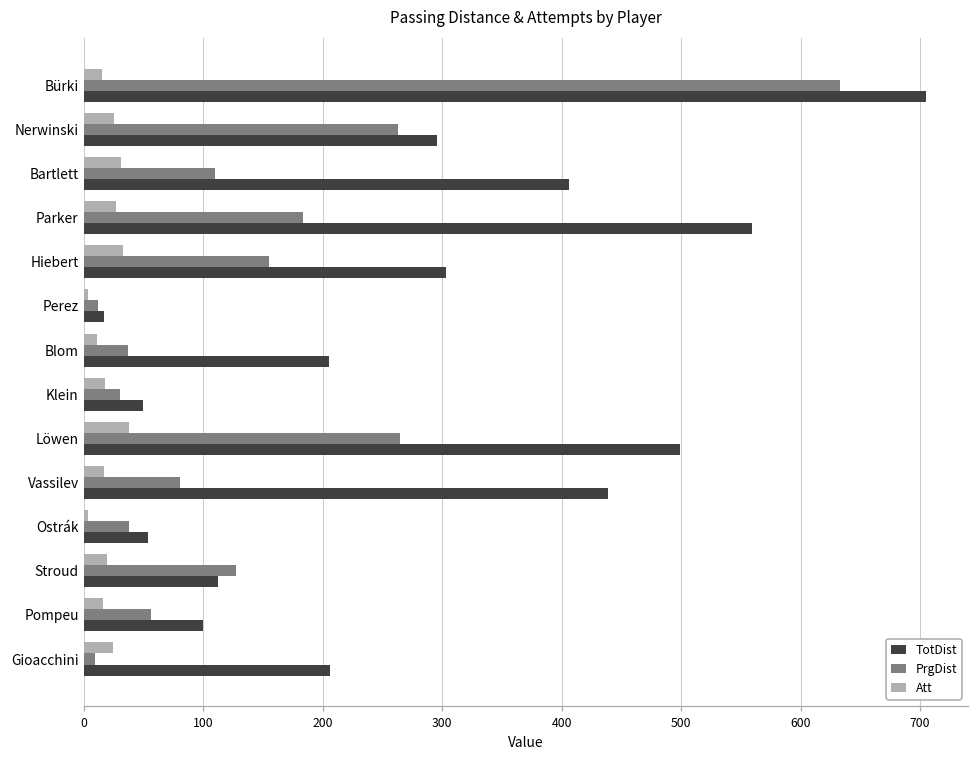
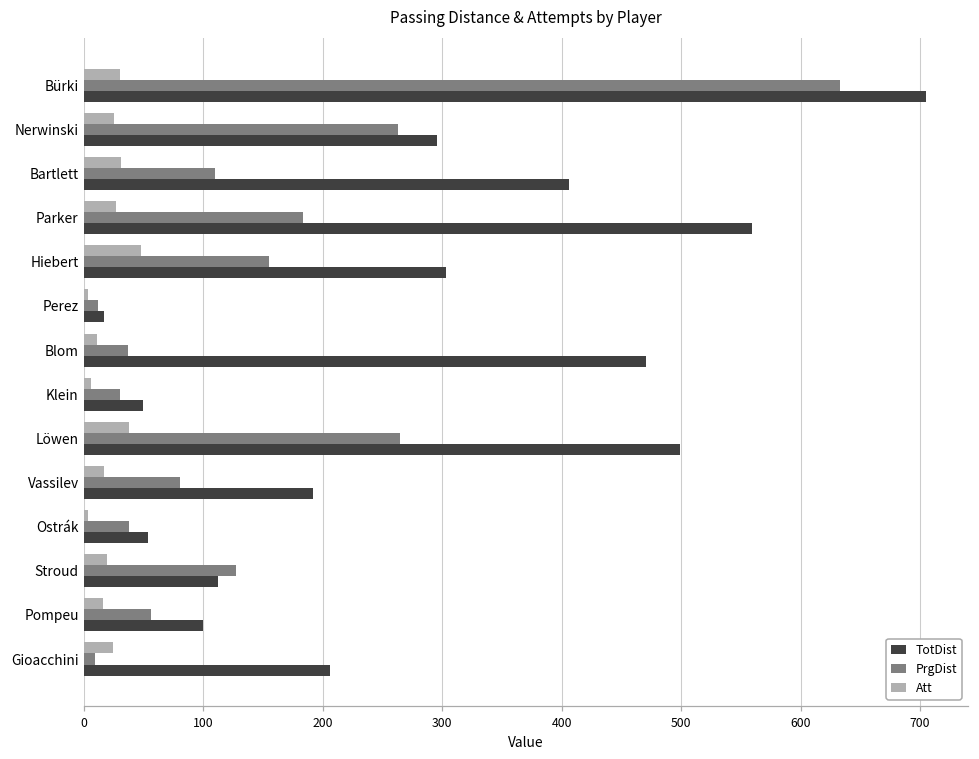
Att, Bürki: 15 -> 30
Att, Hiebert: 33 -> 48
TotDist, Blom: 205 -> 471
Att, Klein: 18 -> 6
TotDist, Vassilev: 439 -> 192
